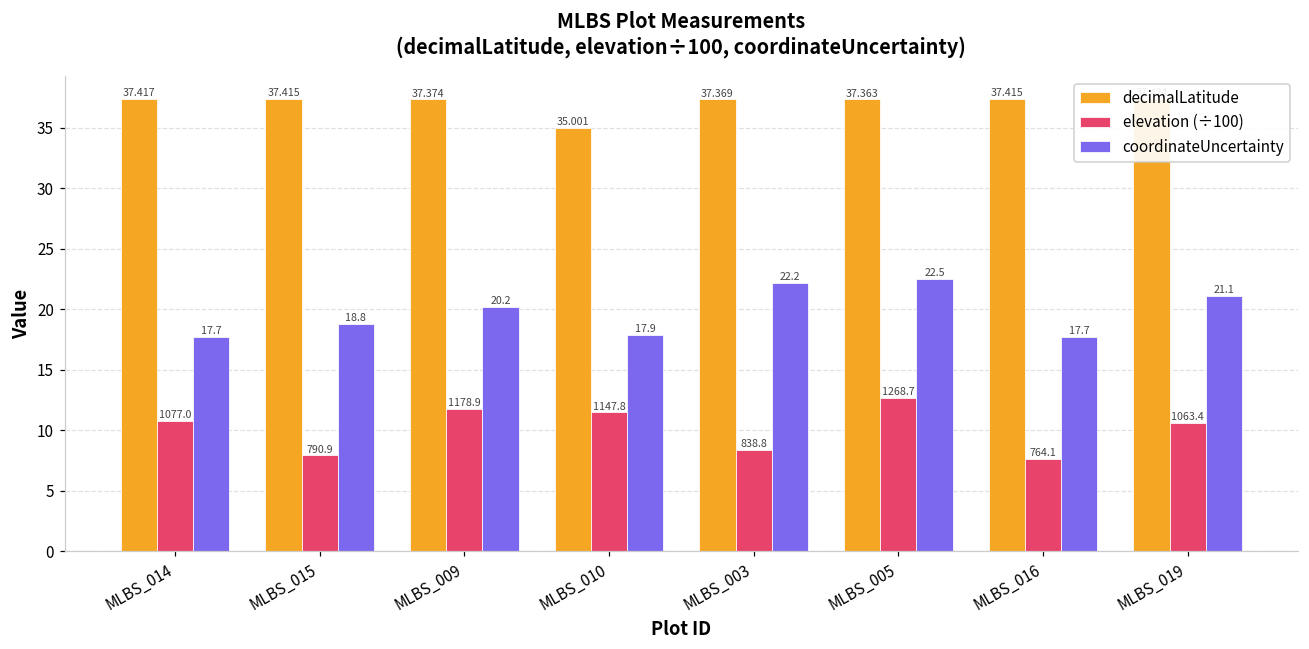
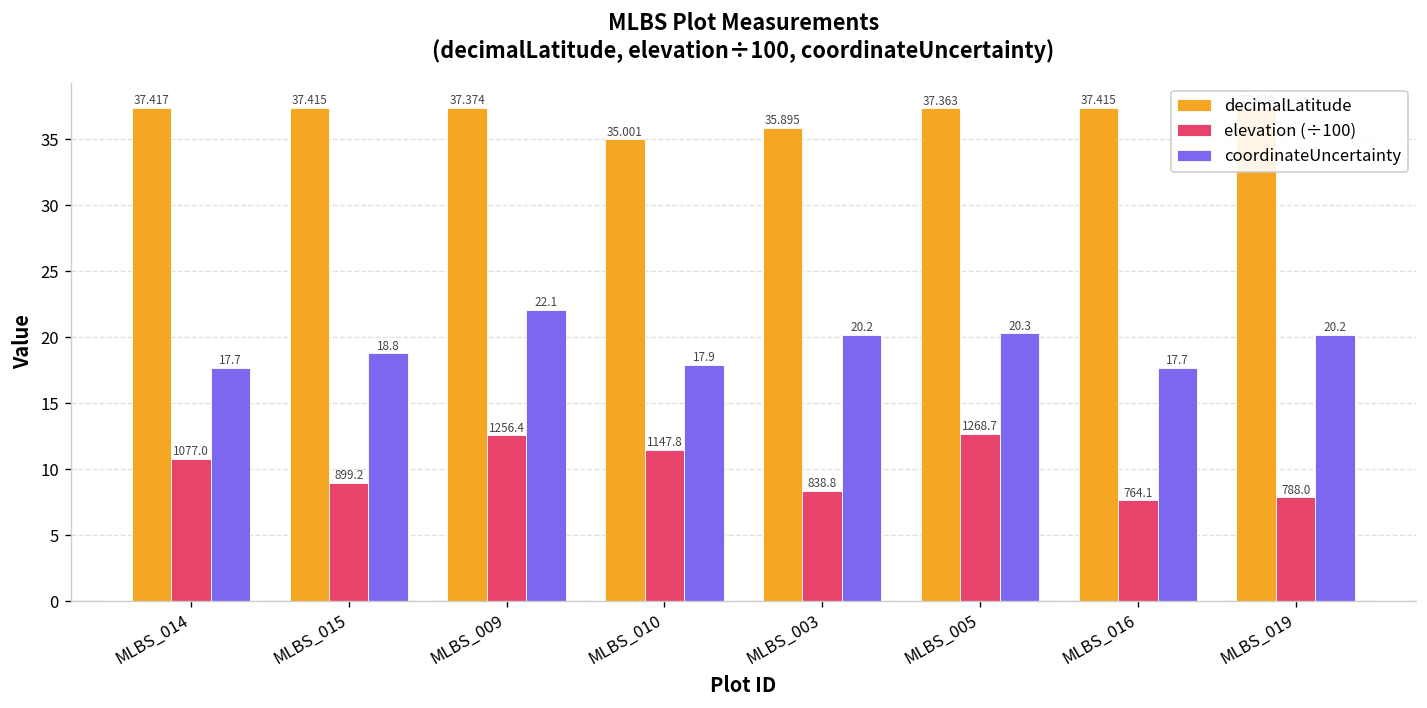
elevation (÷100), MLBS_015: 790.9 -> 899.2
elevation (÷100), MLBS_009: 1178.9 -> 1256.4
coordinateUncertainty, MLBS_009: 20.2 -> 22.1
decimalLatitude, MLBS_003: 37.369 -> 35.895
coordinateUncertainty, MLBS_003: 22.2 -> 20.2
coordinateUncertainty, MLBS_005: 22.5 -> 20.3
elevation (÷100), MLBS_019: 1063.4 -> 788.0
coordinateUncertainty, MLBS_019: 21.1 -> 20.2
